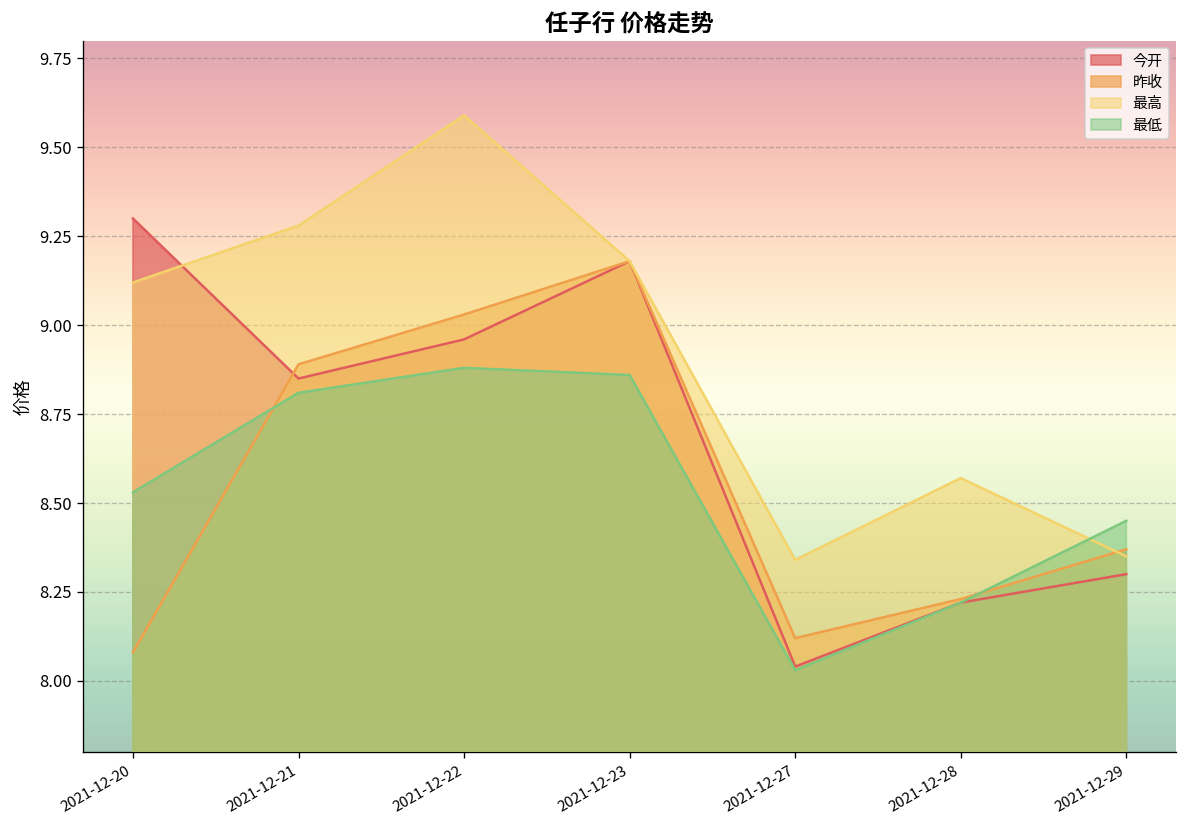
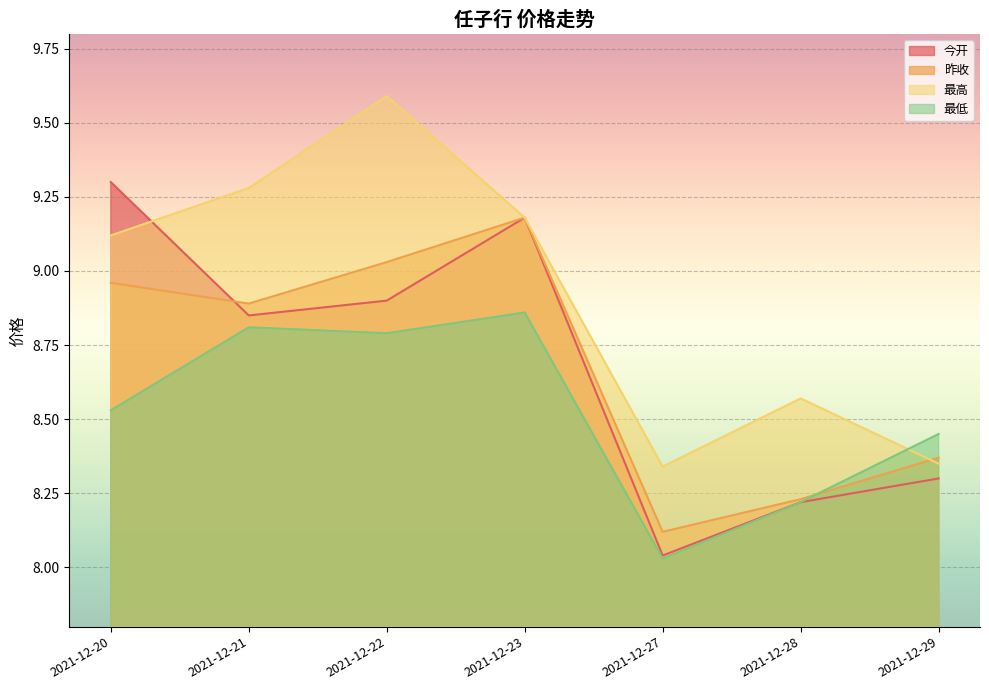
昨收, 2021-12-20: 8.08 -> 8.96
今开, 2021-12-22: 8.96 -> 8.90
最低, 2021-12-22: 8.88 -> 8.79
